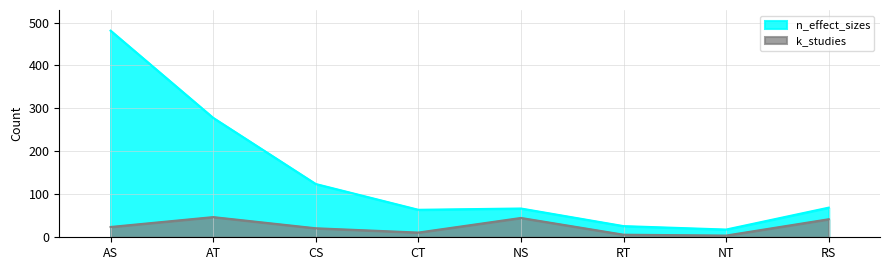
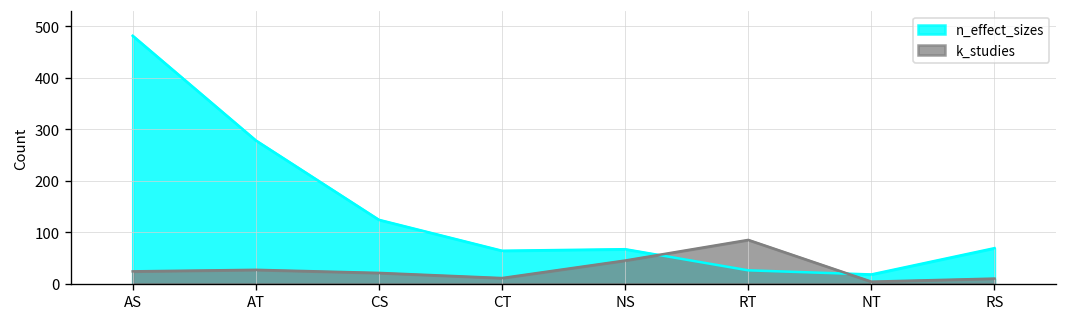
k_studies, AT: 50 -> 30
k_studies, RT: 10 -> 90
k_studies, RS: 40 -> 10
